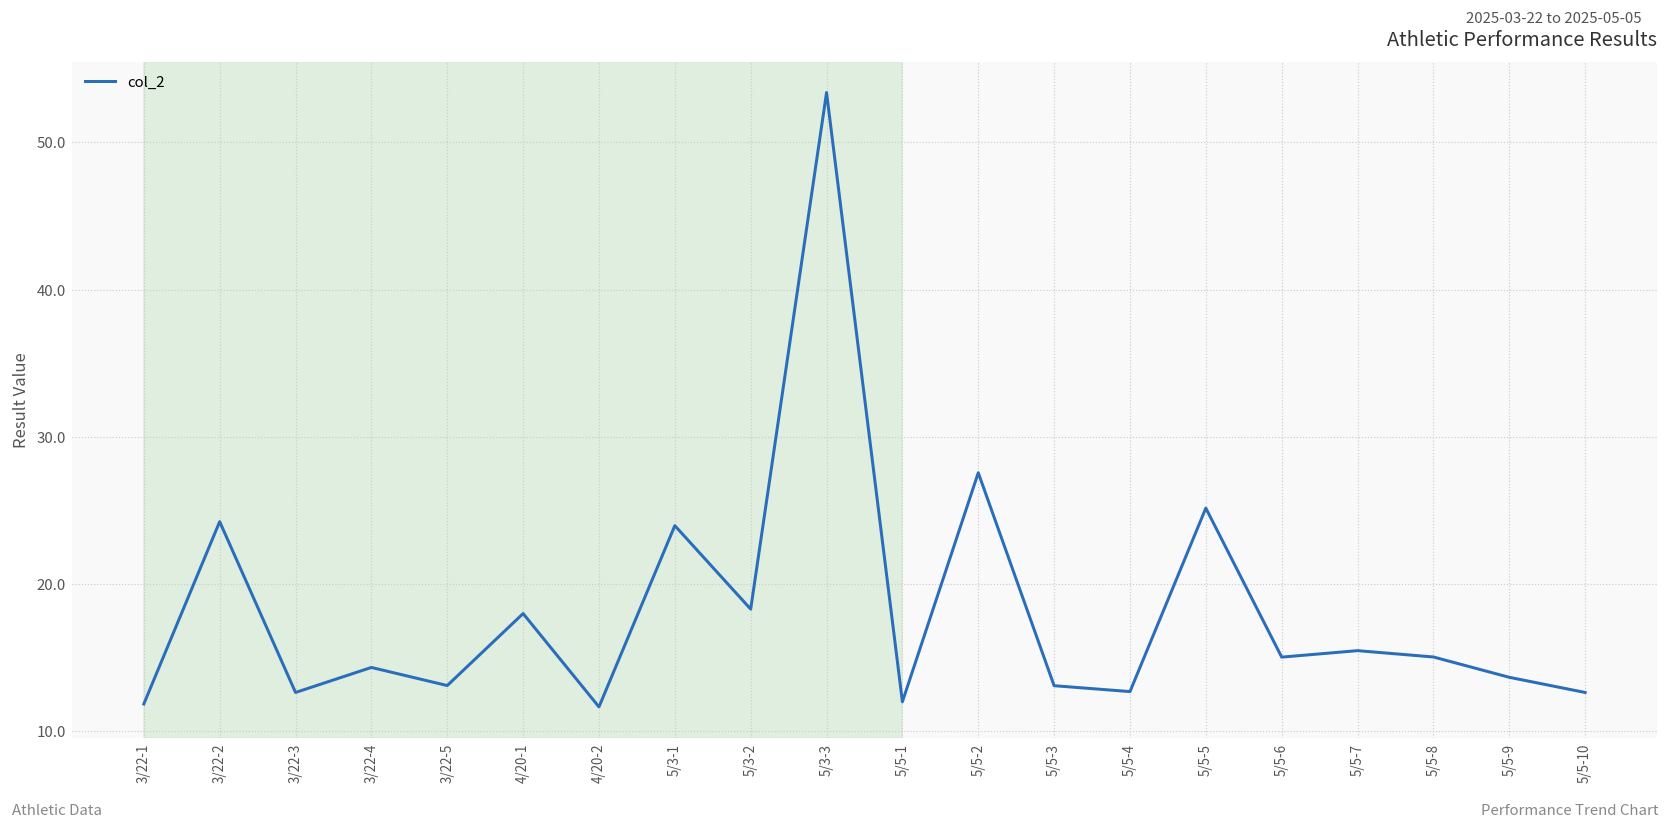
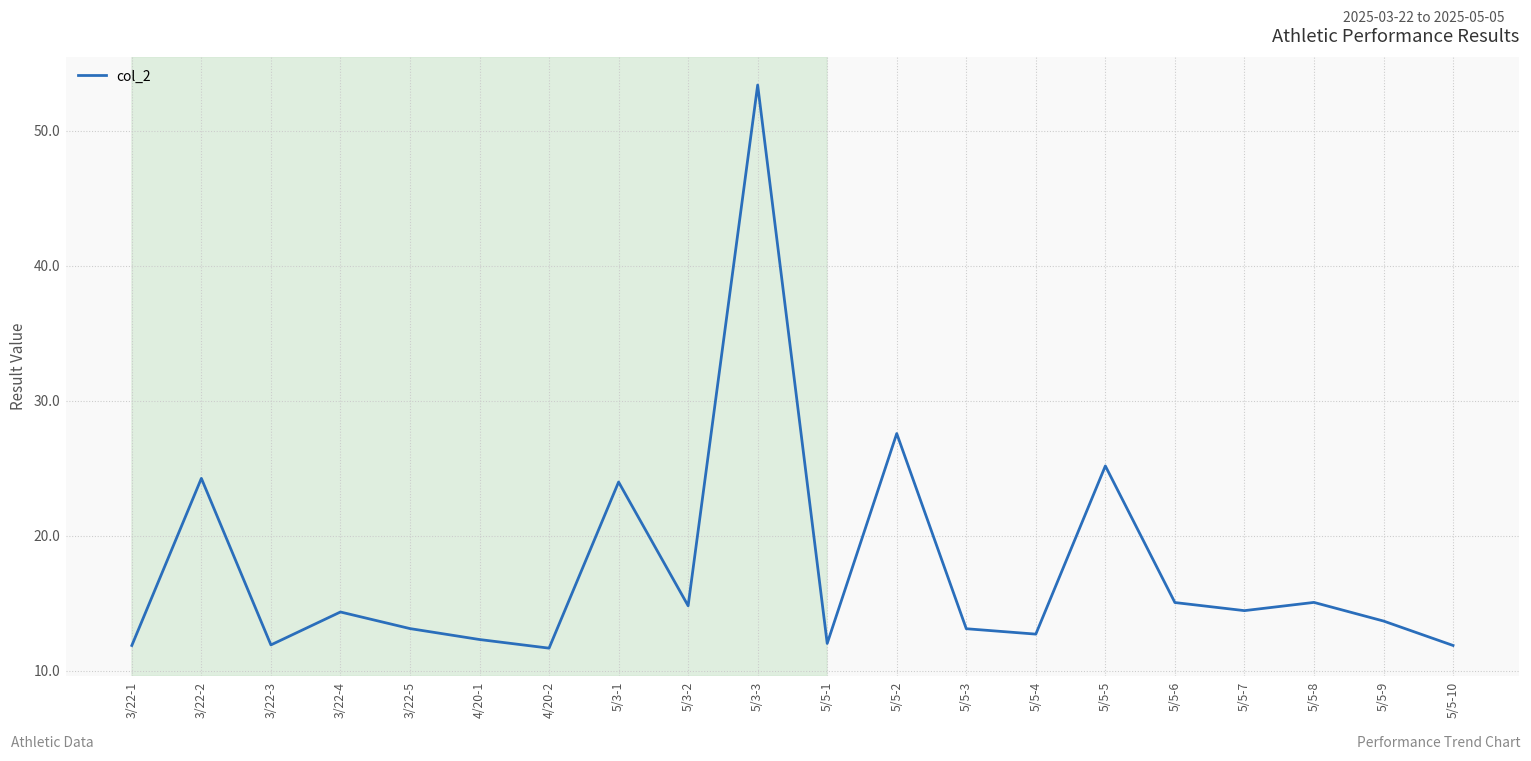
3/22-3: 12.6 -> 11.9
4/20-1: 18.0 -> 12.3
5/3-2: 18.3 -> 14.8
5/5-7: 15.5 -> 14.4
5/5-10: 12.6 -> 11.9
